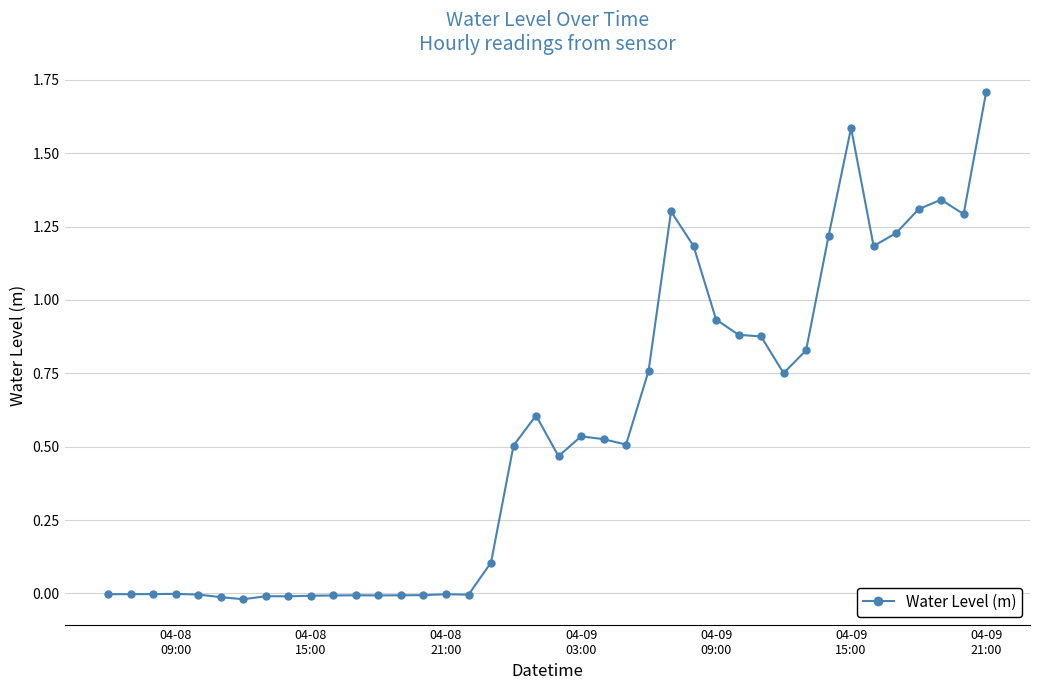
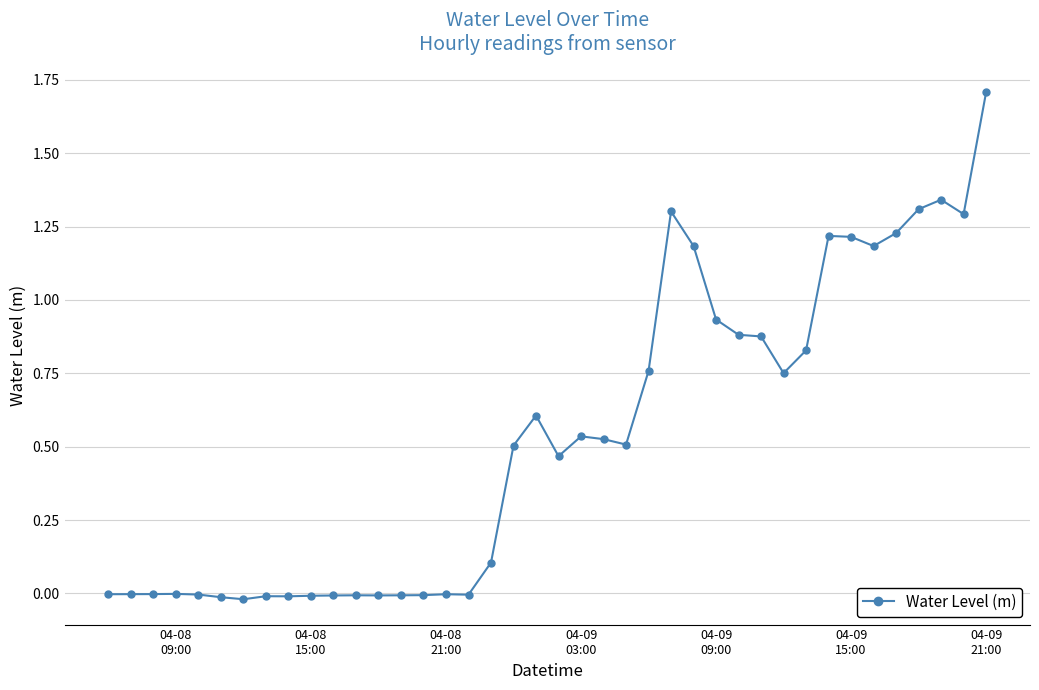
04-09 15:00: 1.59 -> 1.21
